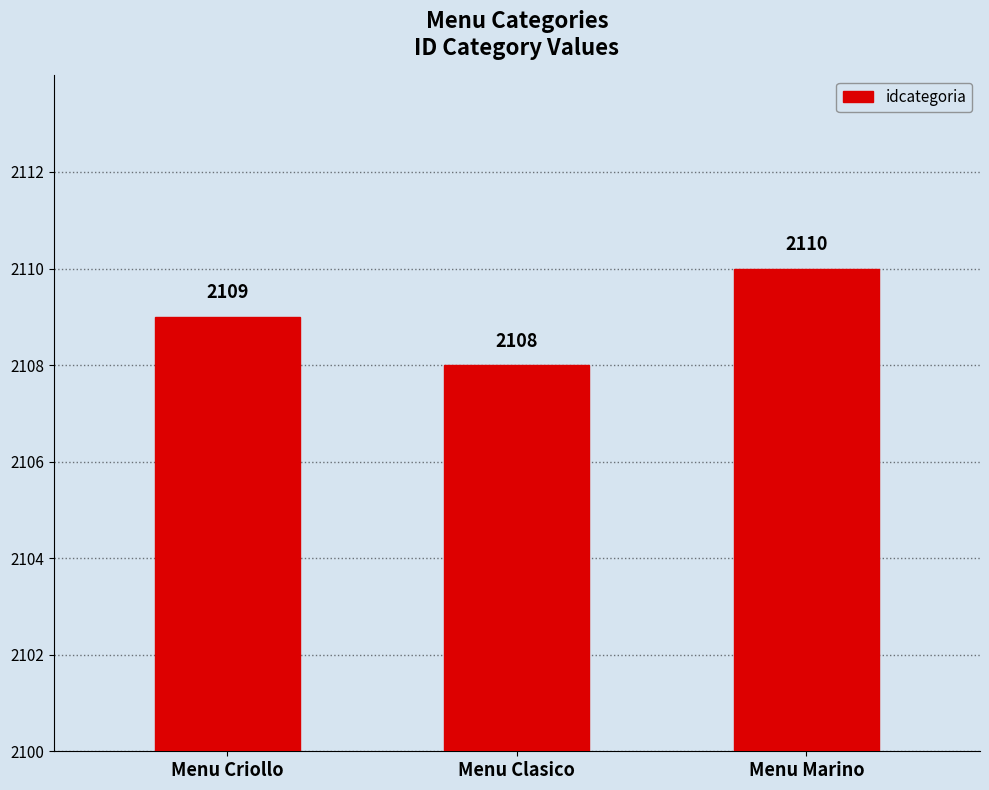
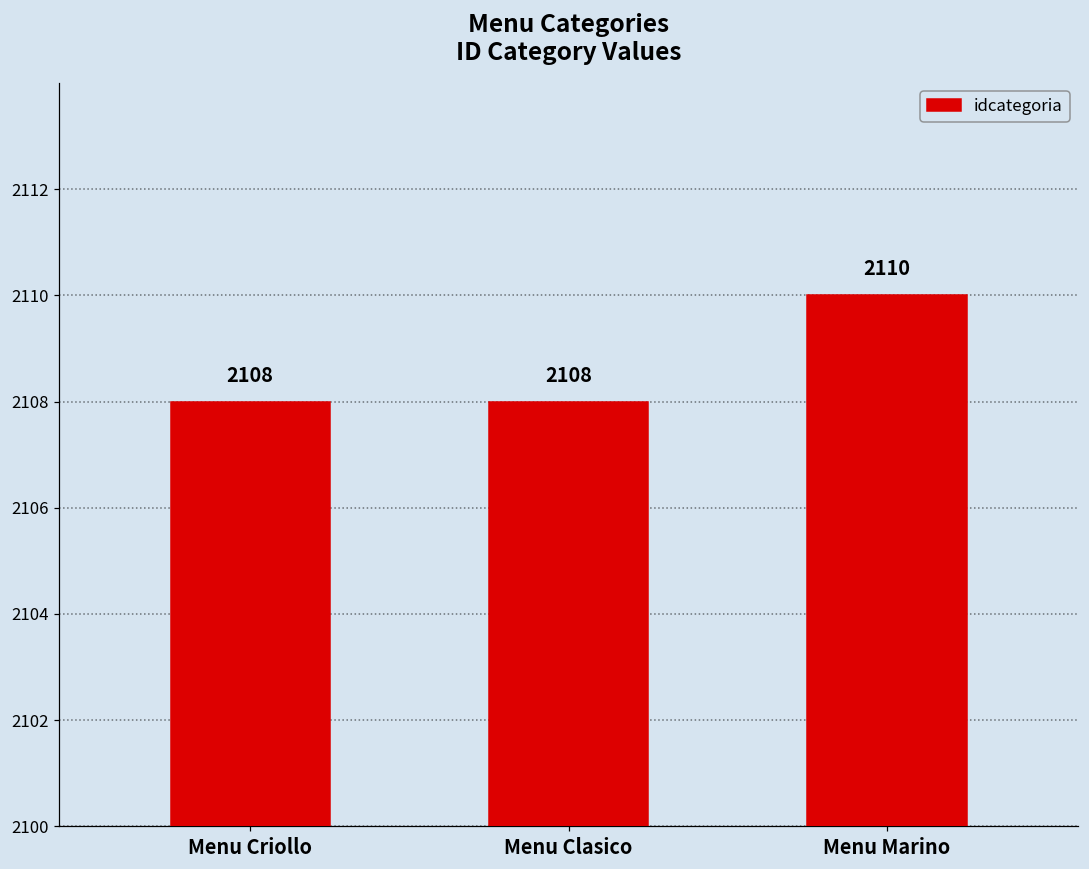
Menu Criollo: 2109 -> 2108
